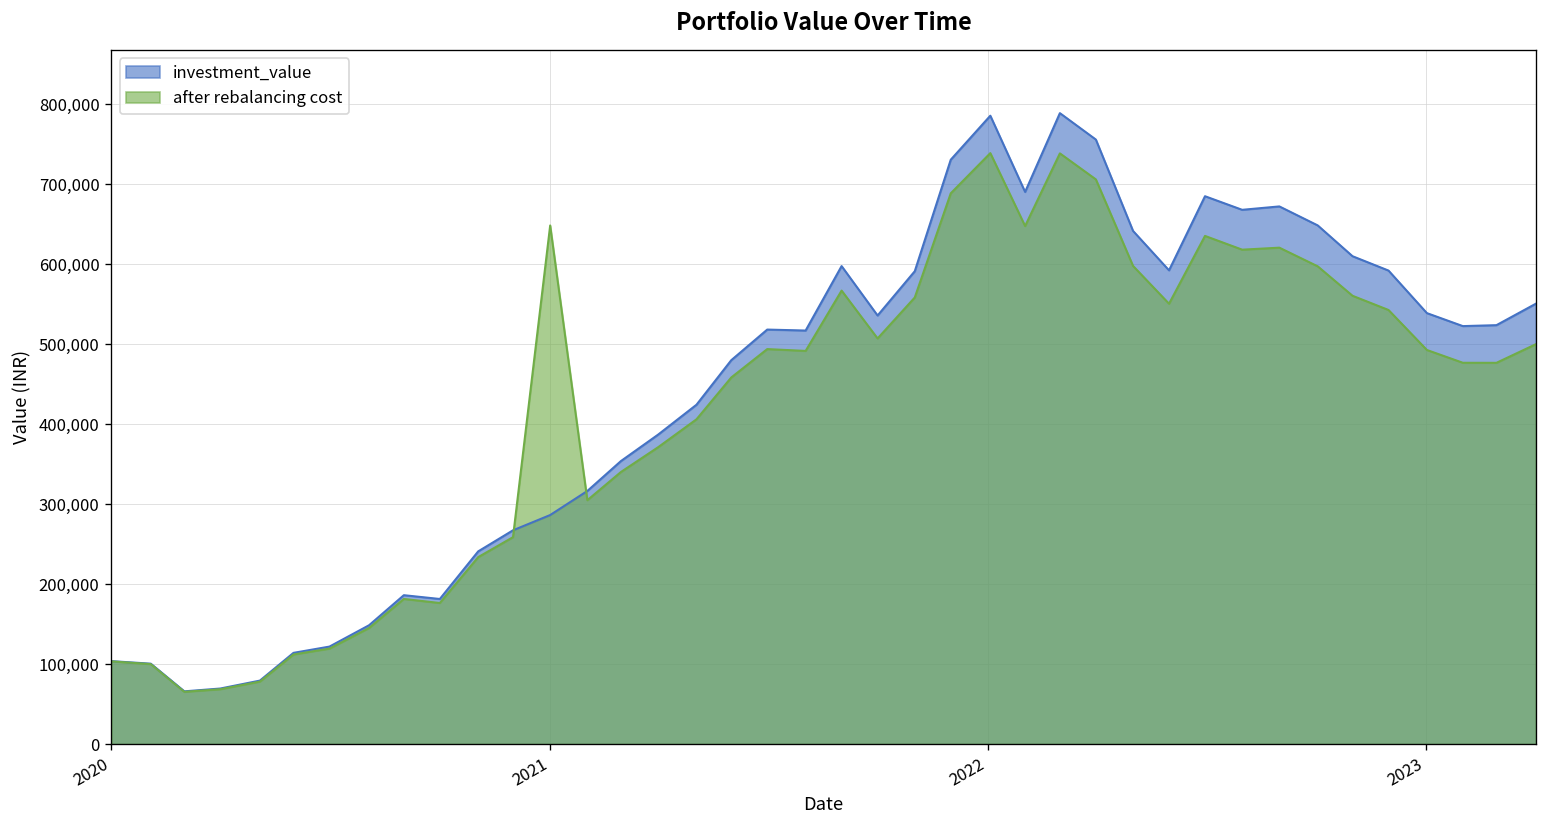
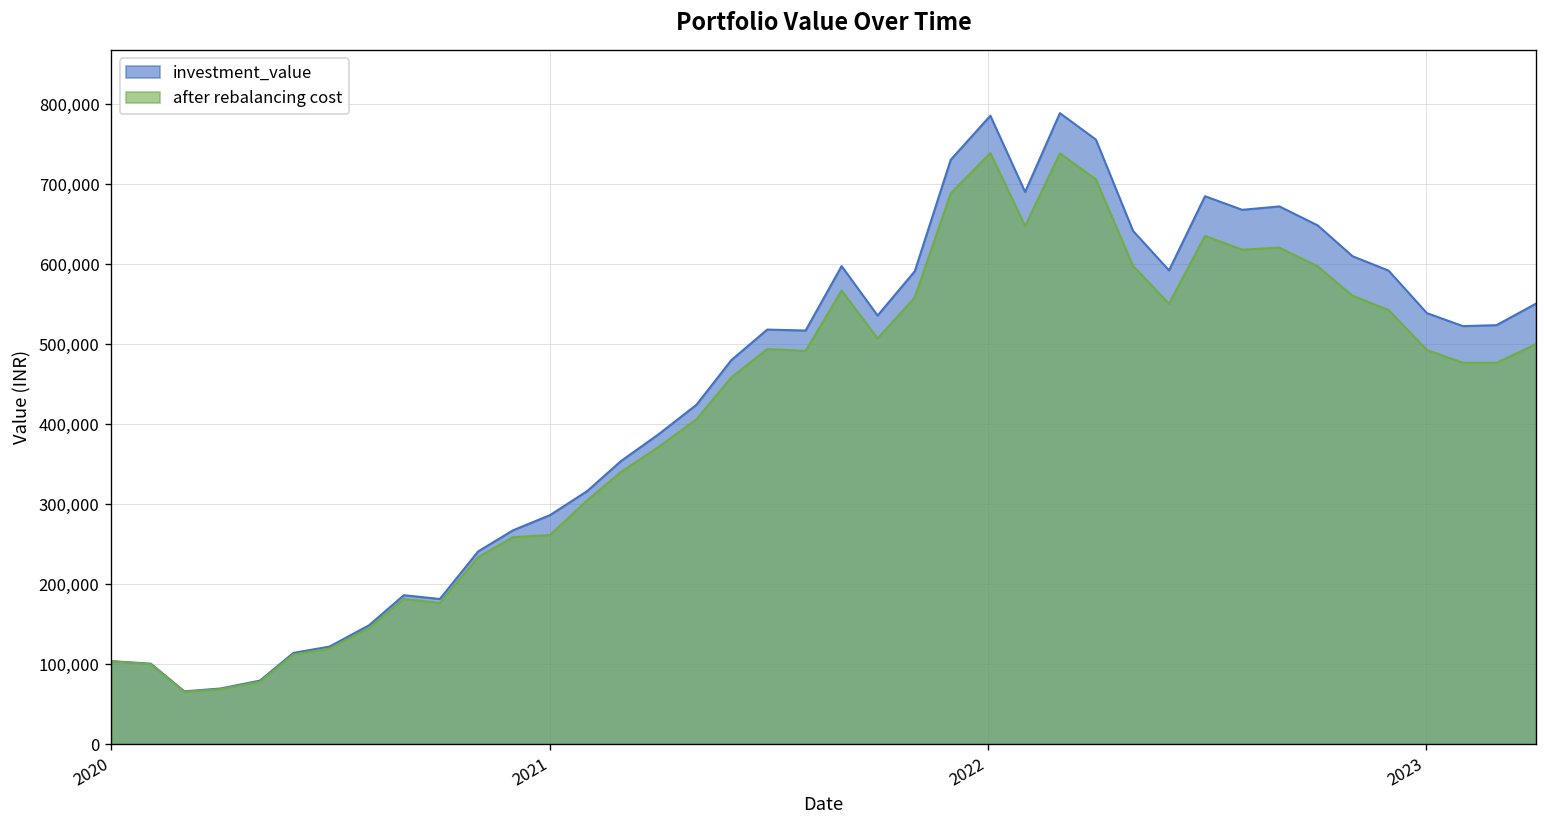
after rebalancing cost, 2021: 650,000 -> 260,000
